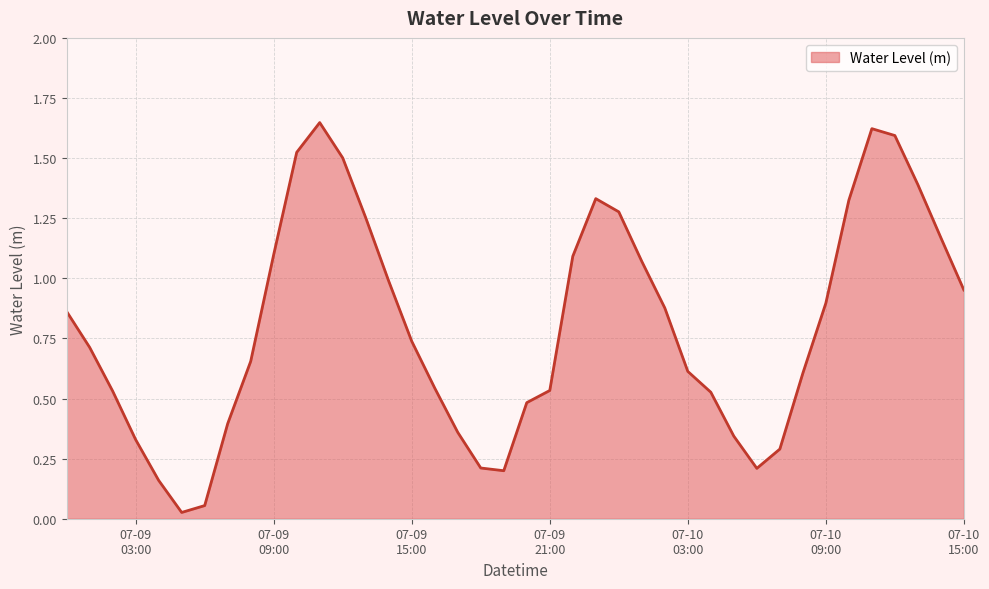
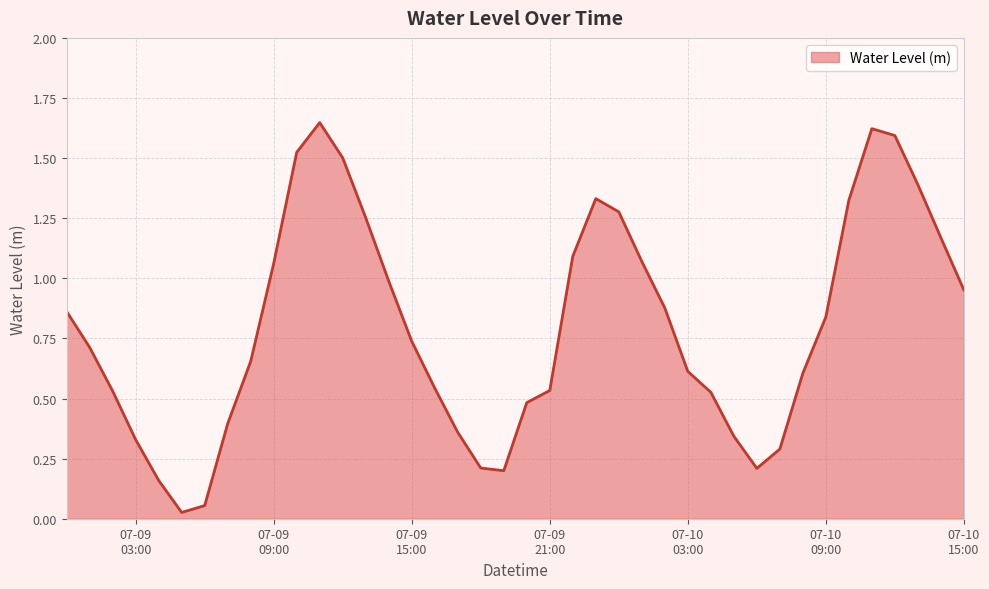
07-09 09:00: 1.10 -> 1.06
07-10 09:00: 0.90 -> 0.84
